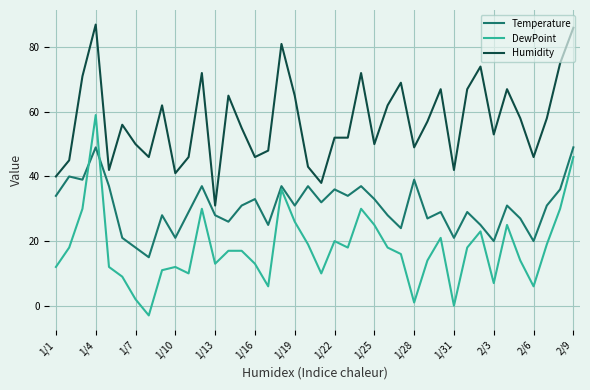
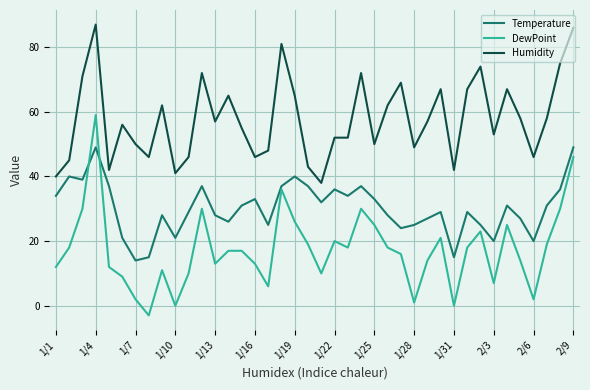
Temperature, 1/7: 18 -> 14
DewPoint, 1/10: 12 -> 0
Humidity, 1/13: 31 -> 57
Temperature, 1/19: 31 -> 40
Temperature, 1/28: 39 -> 25
Temperature, 1/31: 21 -> 15
DewPoint, 2/6: 6 -> 2
